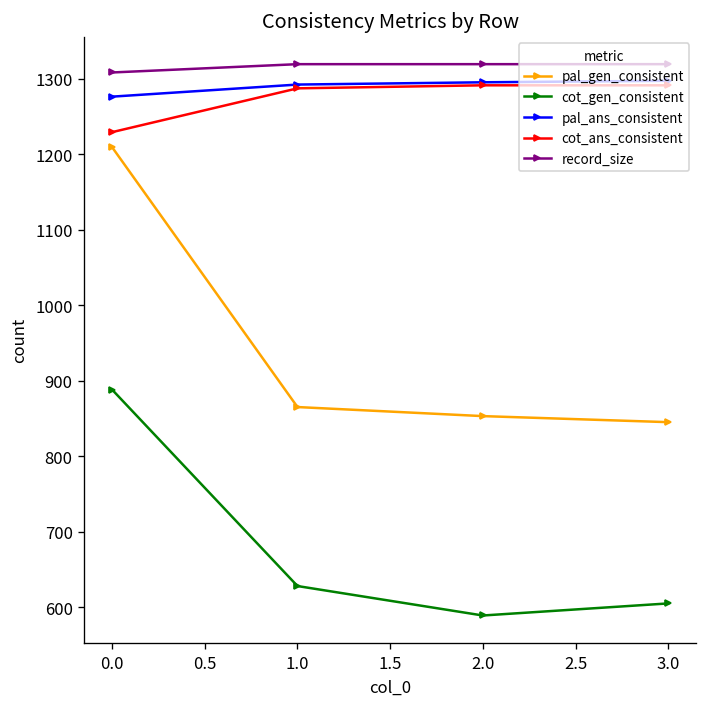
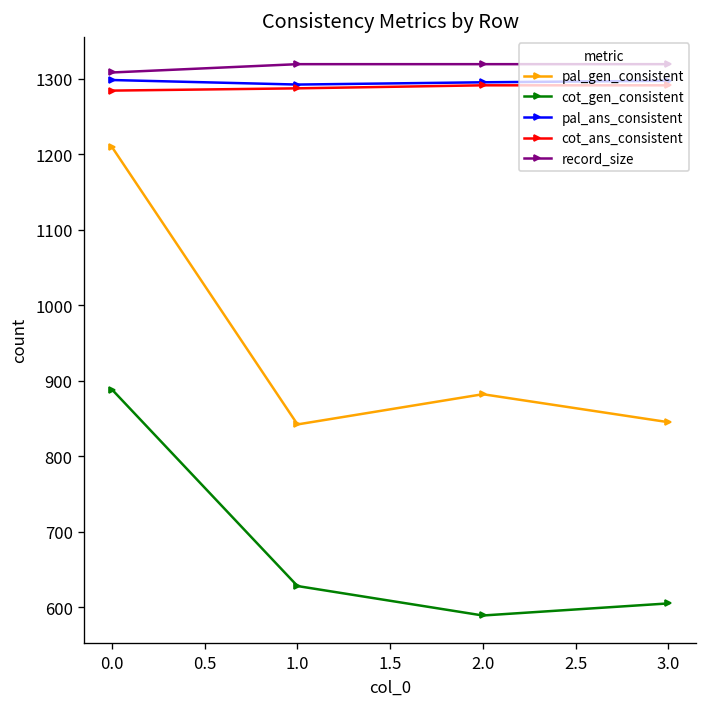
pal_ans_consistent, 0.0: 1280 -> 1300
cot_ans_consistent, 0.0: 1230 -> 1280
pal_gen_consistent, 1.0: 870 -> 840
pal_gen_consistent, 2.0: 850 -> 880
